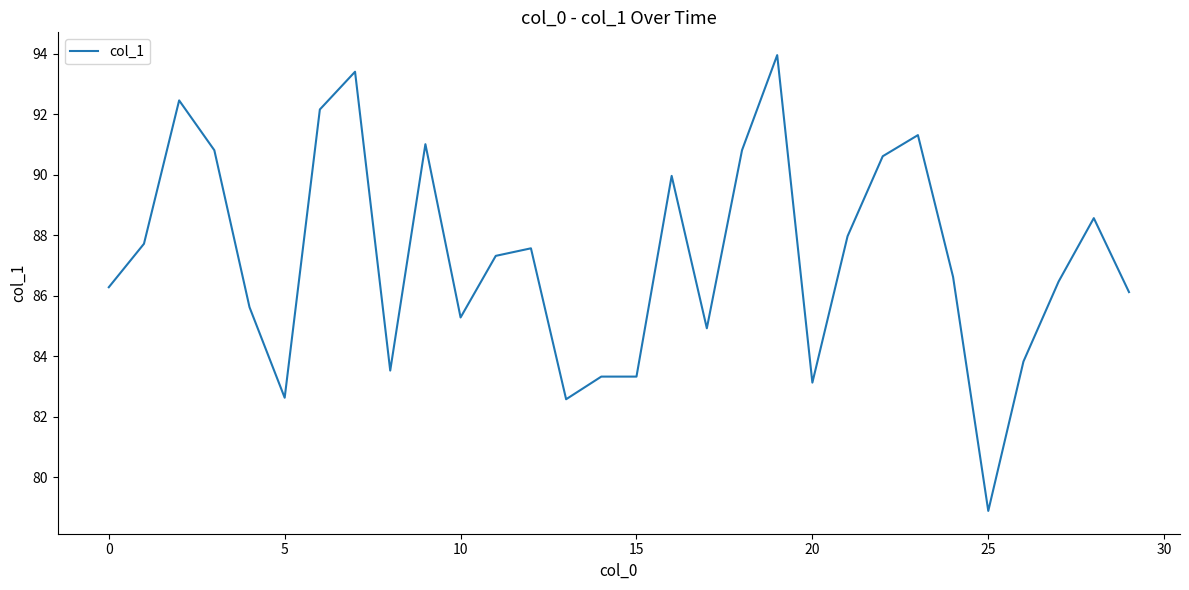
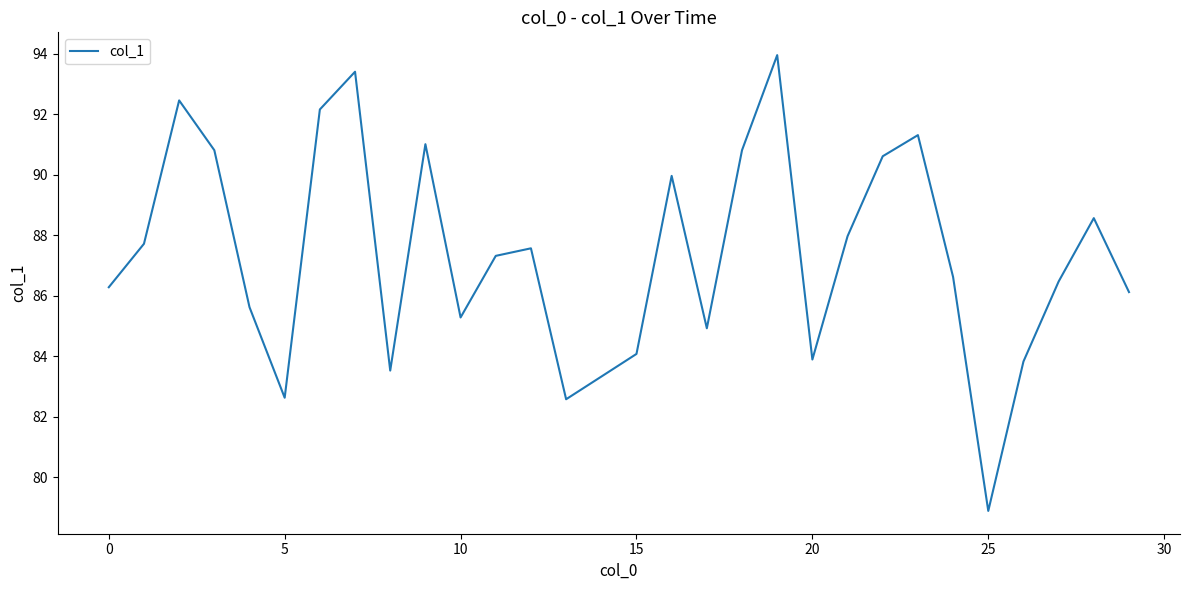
15: 83.3 -> 84.1
20: 83.1 -> 83.9
